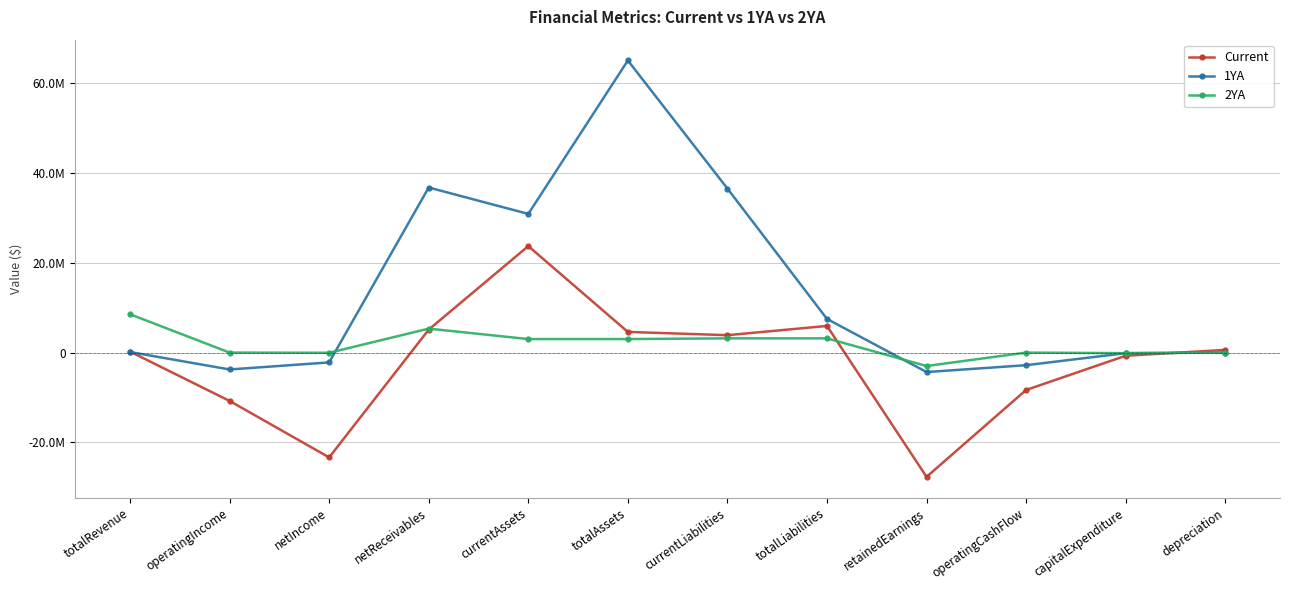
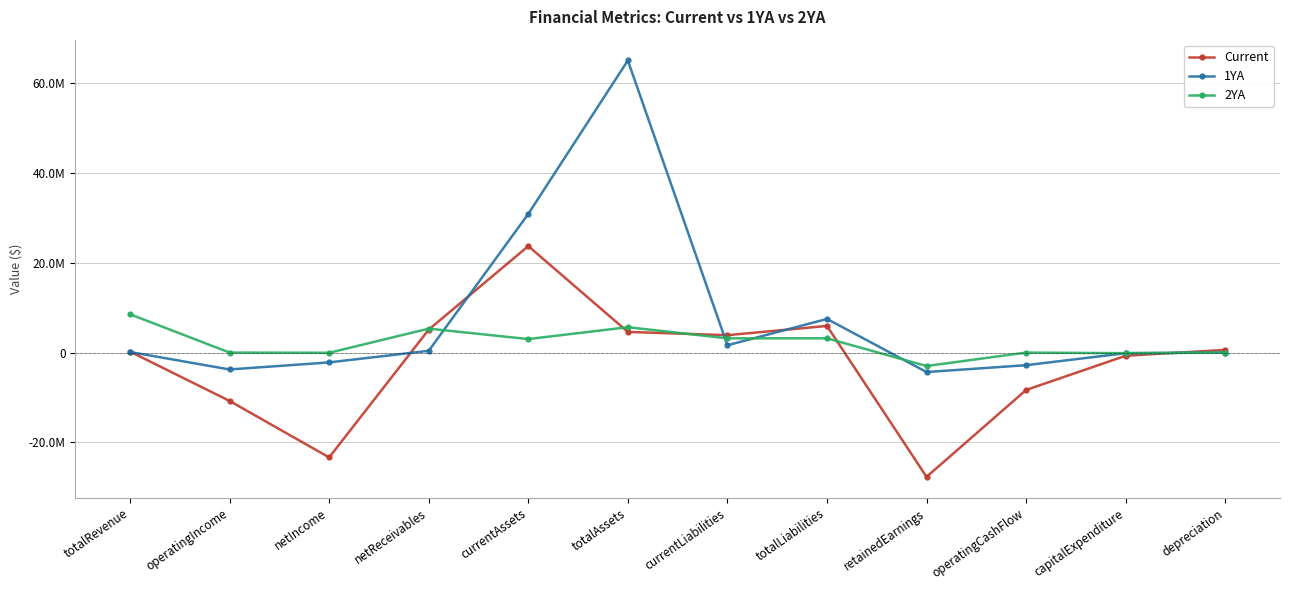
1YA, netReceivables: 37000000 -> 0
2YA, totalAssets: 3000000 -> 6000000
1YA, currentLiabilities: 37000000 -> 2000000
